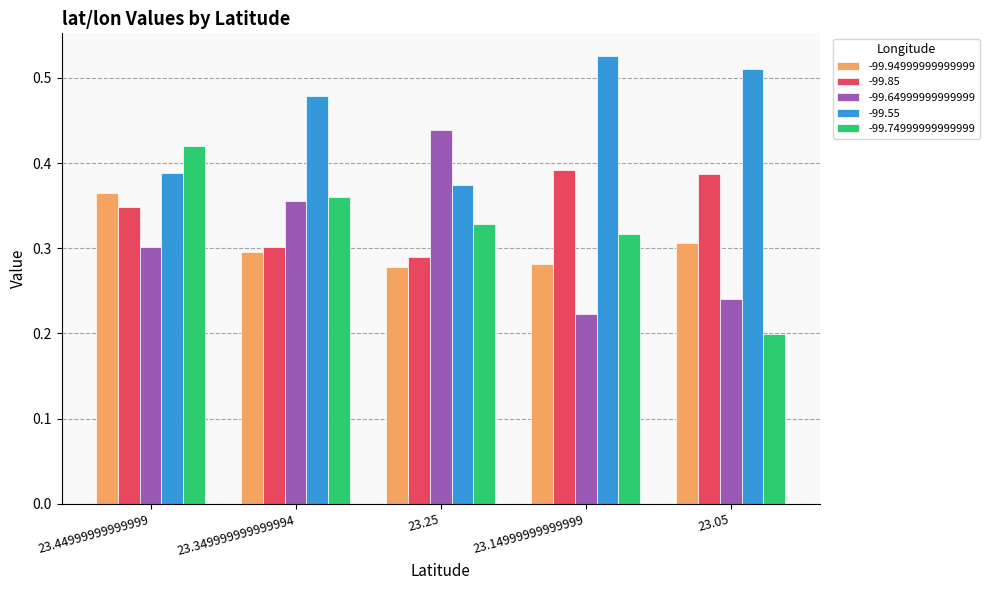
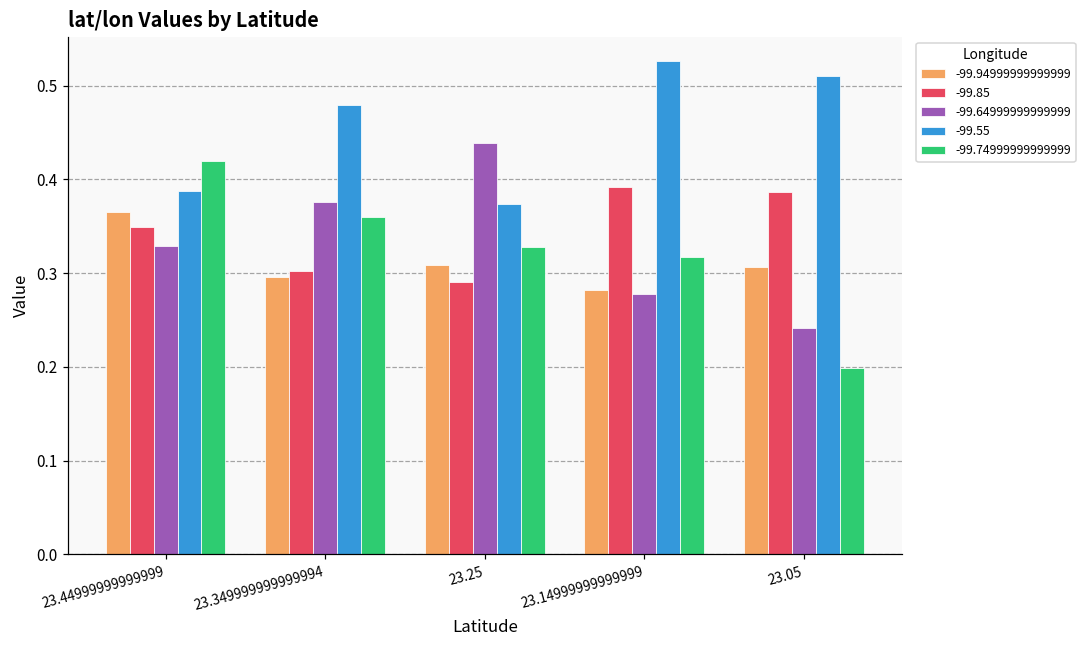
-99.64999999999999, 23.44999999999999: 0.30 -> 0.33
-99.64999999999999, 23.349999999999994: 0.36 -> 0.38
-99.94999999999999, 23.25: 0.28 -> 0.31
-99.64999999999999, 23.14999999999999: 0.22 -> 0.28
